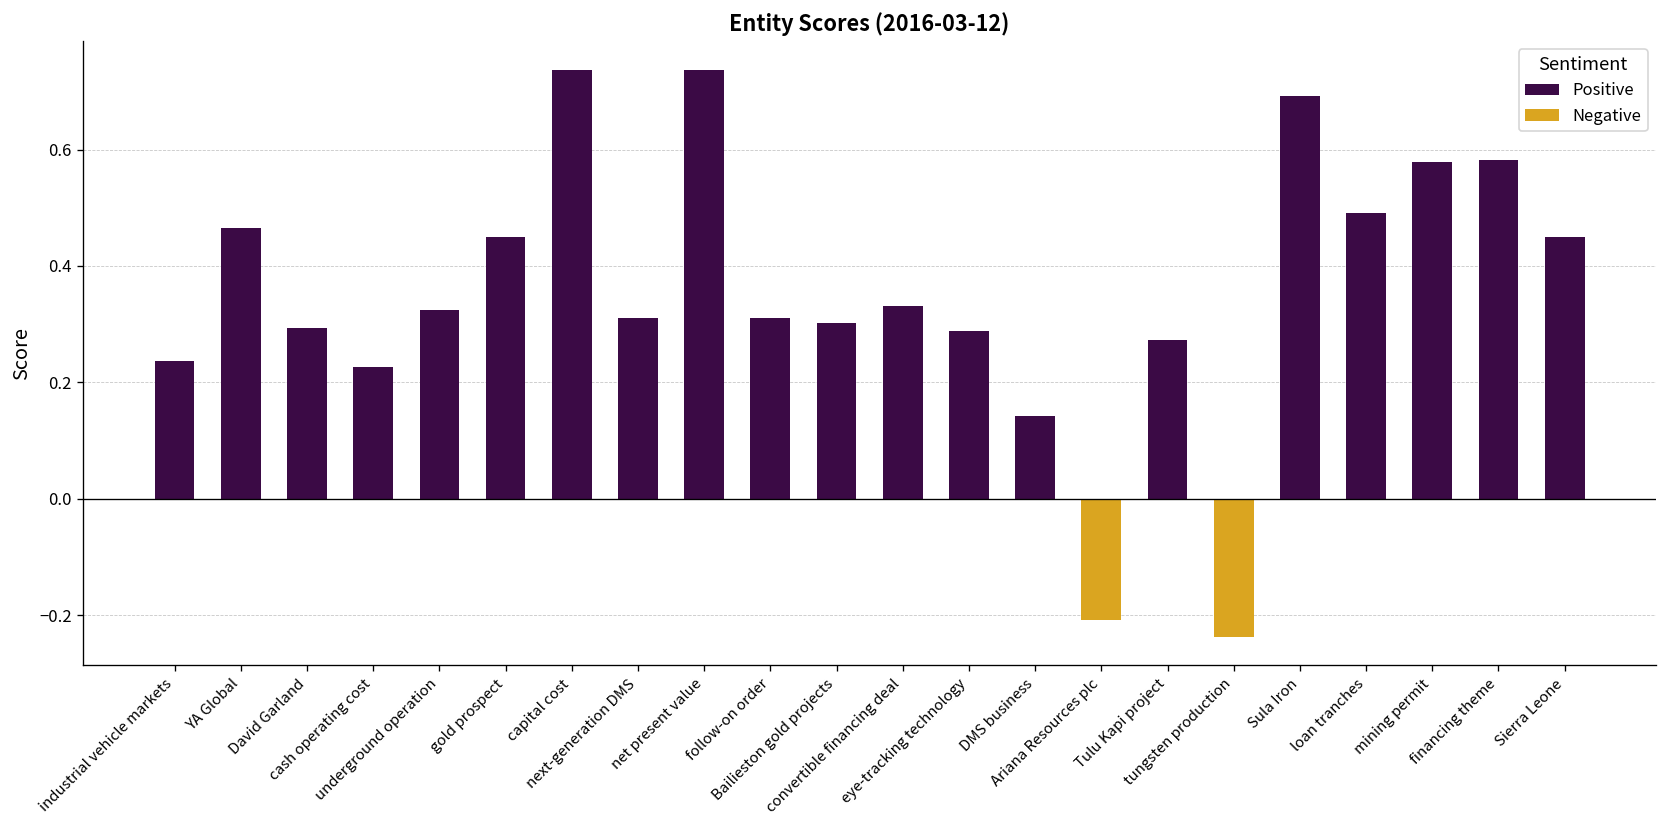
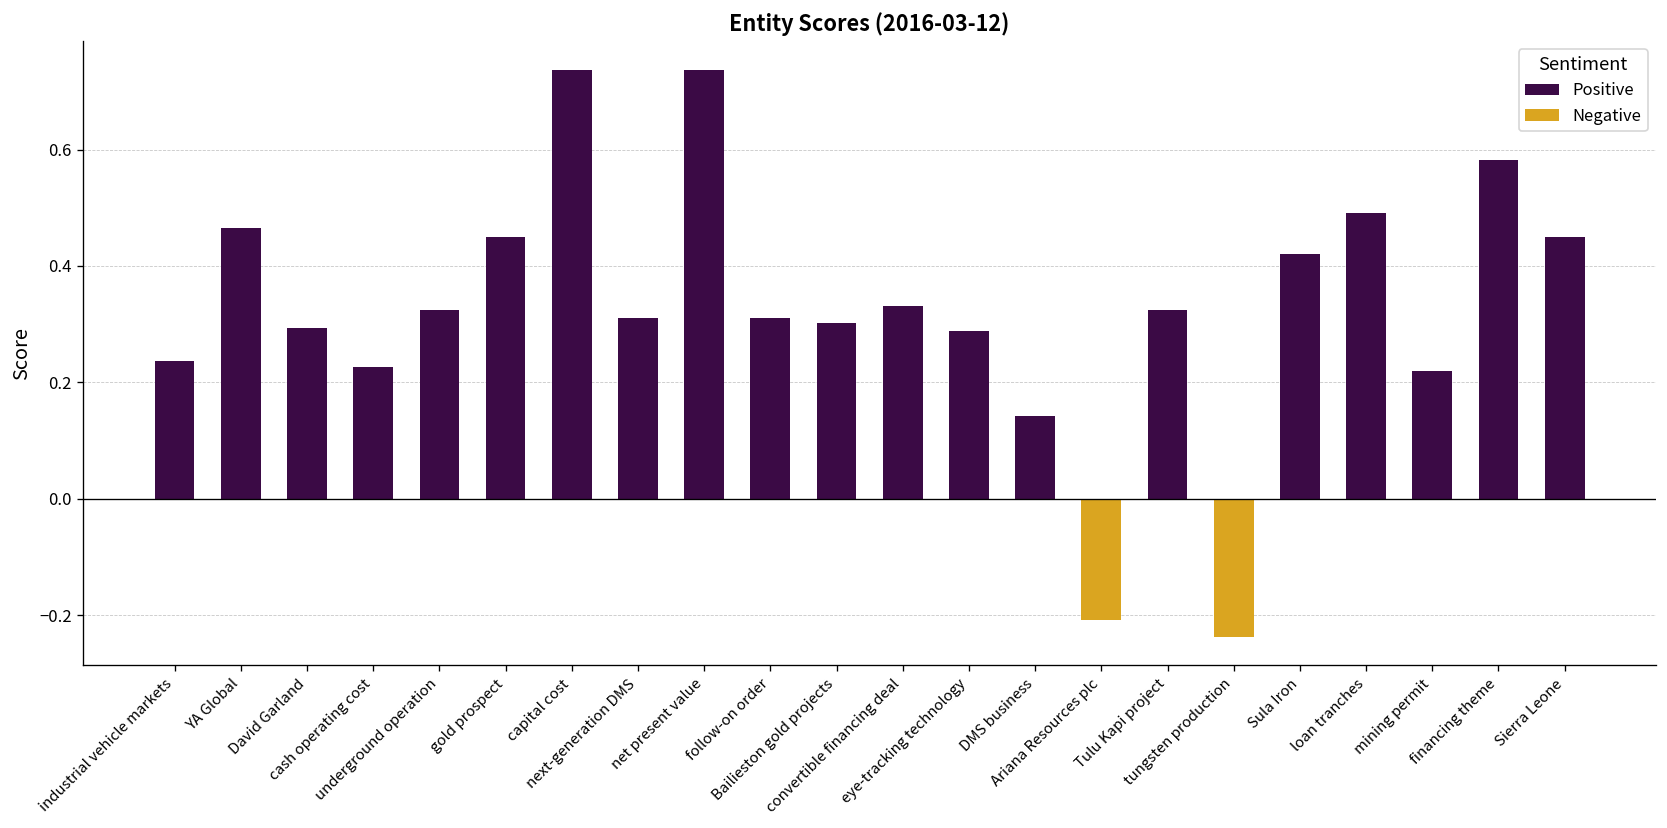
Tulu Kapi project: 0.27 -> 0.33
Sula Iron: 0.69 -> 0.42
mining permit: 0.58 -> 0.22
